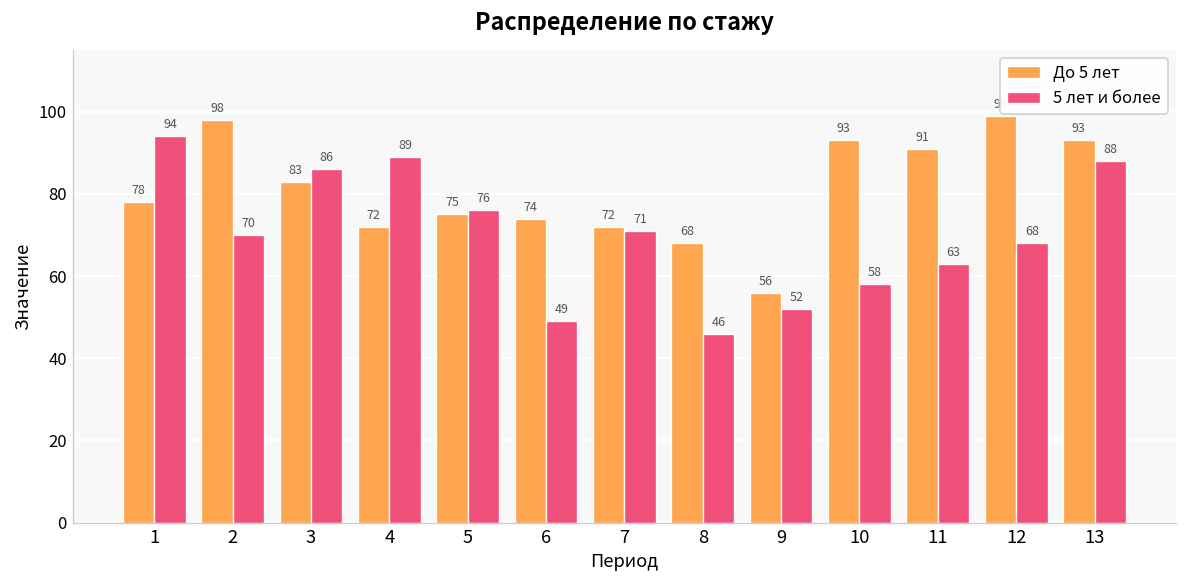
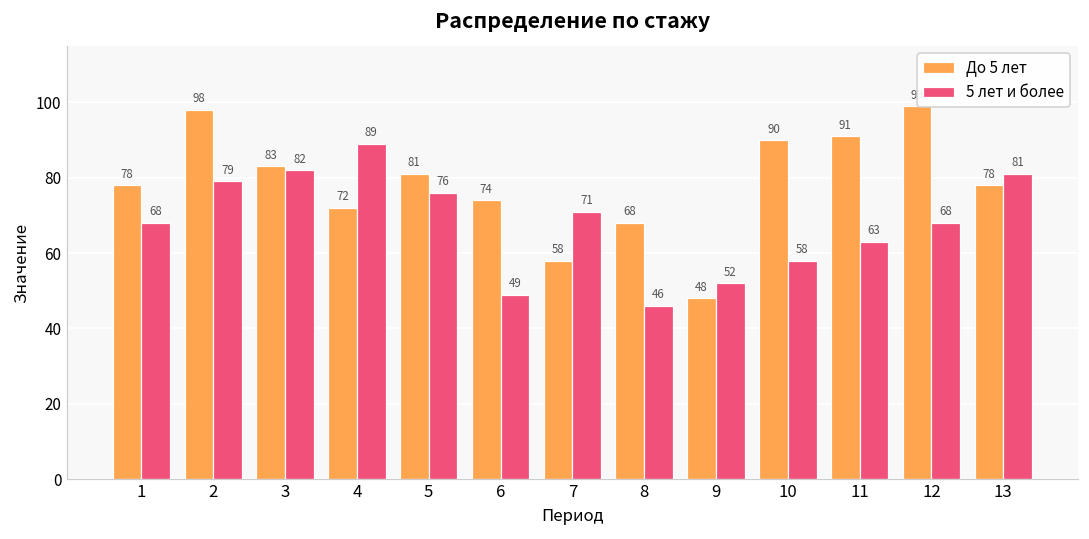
5 лет и более, 1: 94 -> 68
5 лет и более, 2: 70 -> 79
5 лет и более, 3: 86 -> 82
До 5 лет, 5: 75 -> 81
До 5 лет, 7: 72 -> 58
До 5 лет, 9: 56 -> 48
До 5 лет, 10: 93 -> 90
До 5 лет, 13: 93 -> 78
5 лет и более, 13: 88 -> 81
